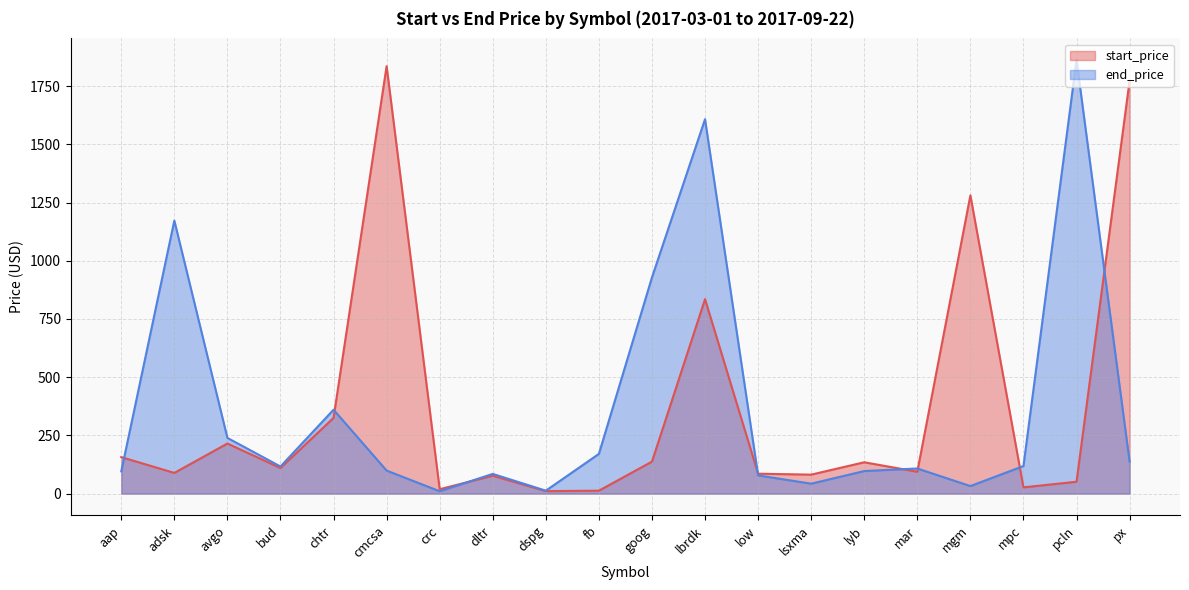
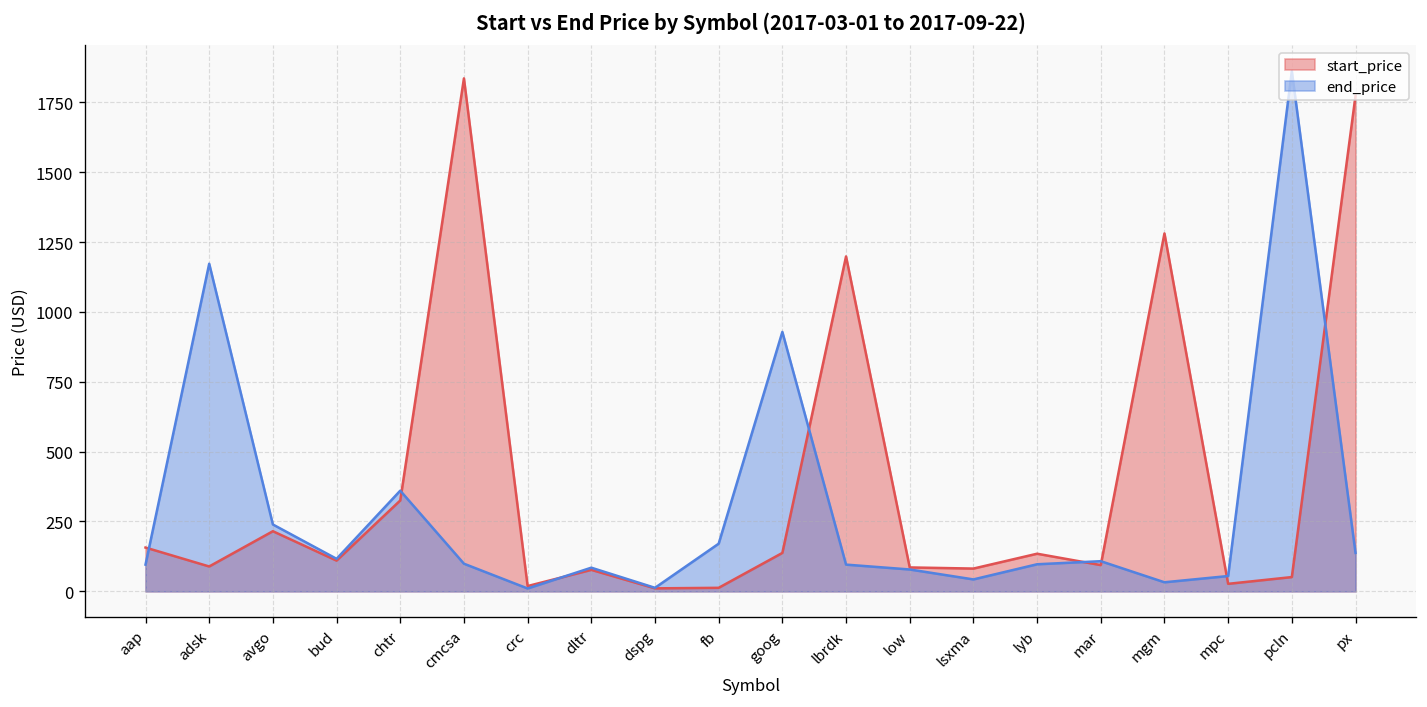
start_price, lbrdk: 840 -> 1200
end_price, lbrdk: 1610 -> 100
end_price, mpc: 120 -> 50
